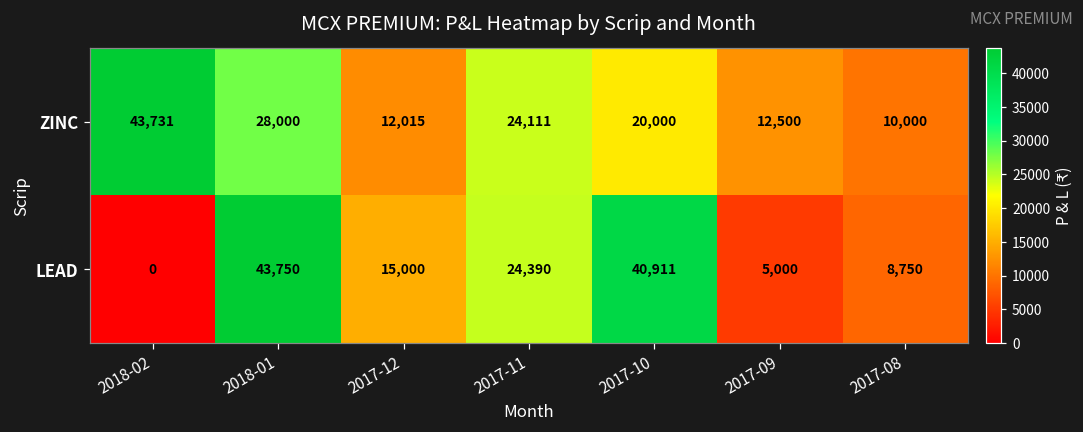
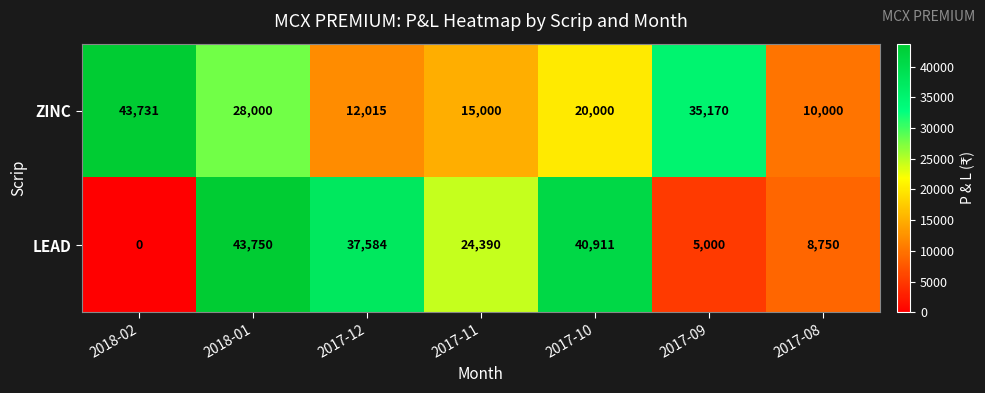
ZINC, 2017-11: 24,111 -> 15,000
ZINC, 2017-09: 12,500 -> 35,170
LEAD, 2017-12: 15,000 -> 37,584
